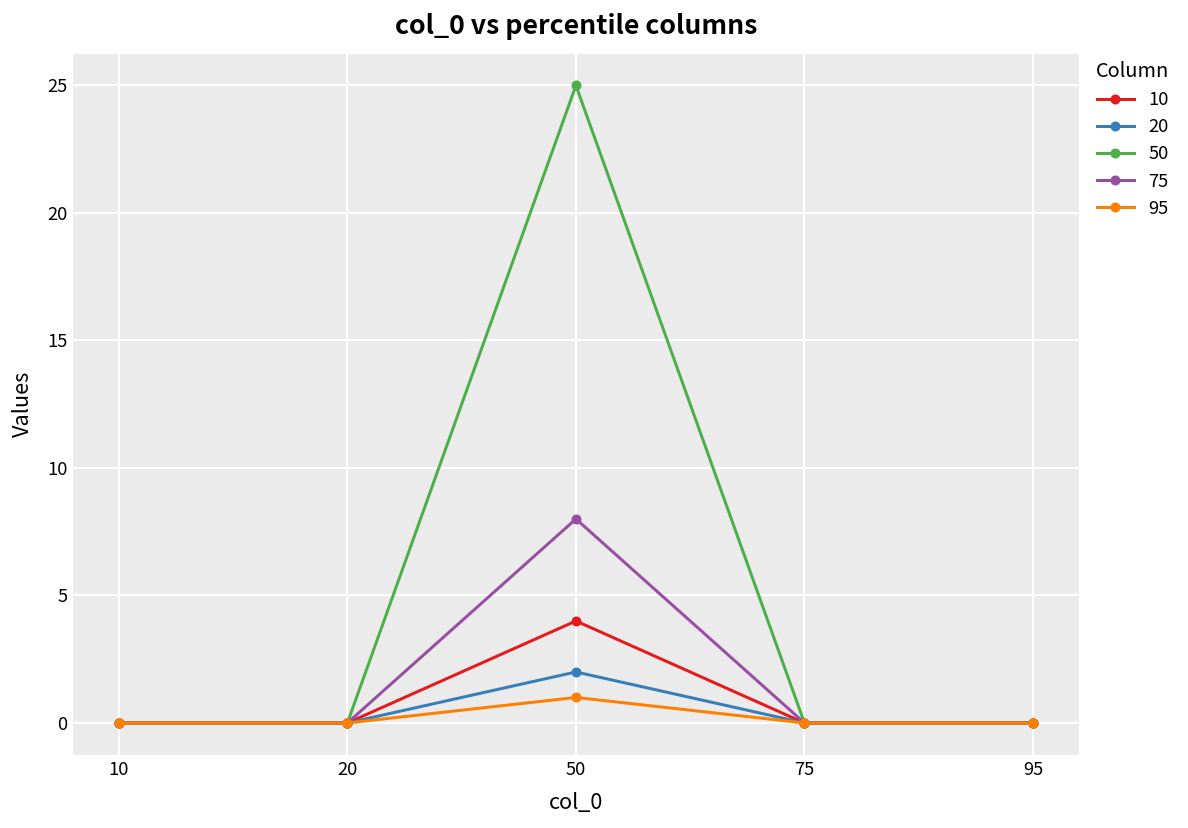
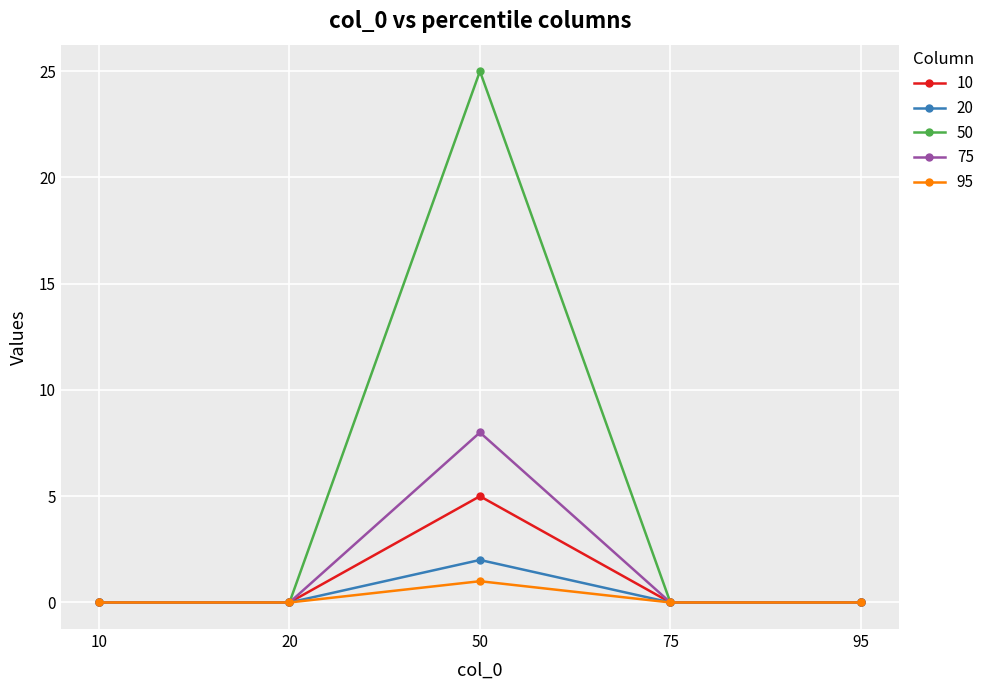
10, 50: 4 -> 5
